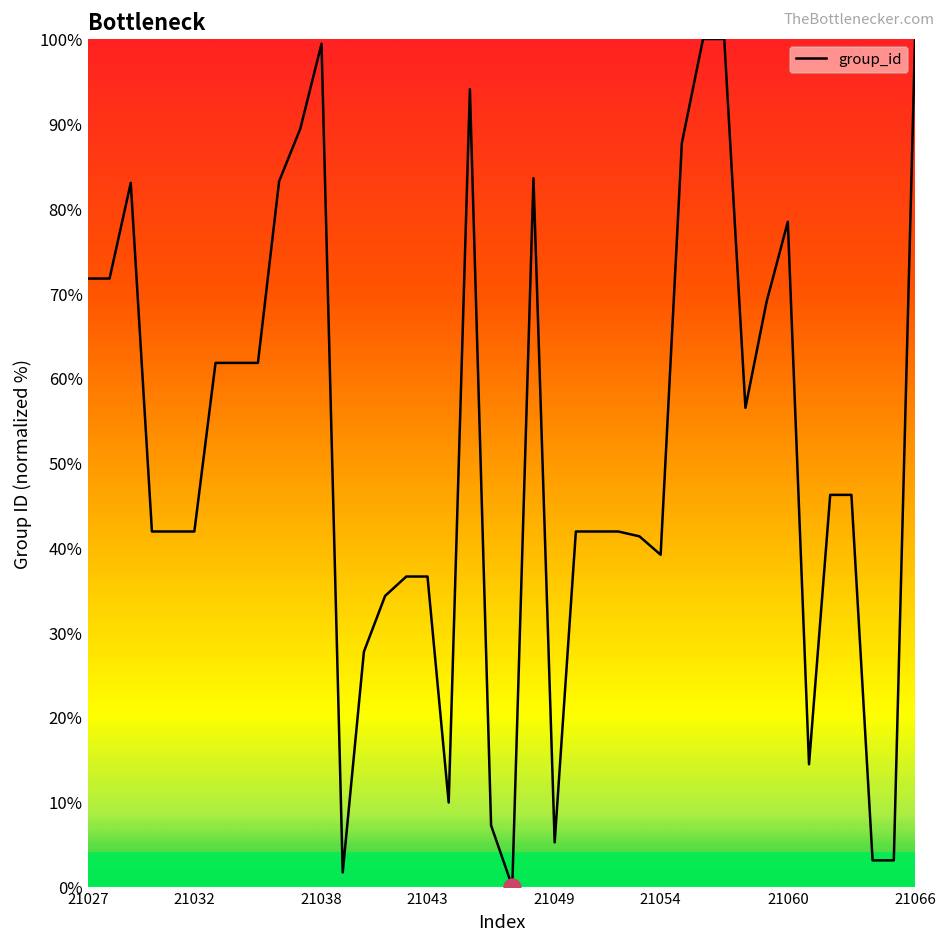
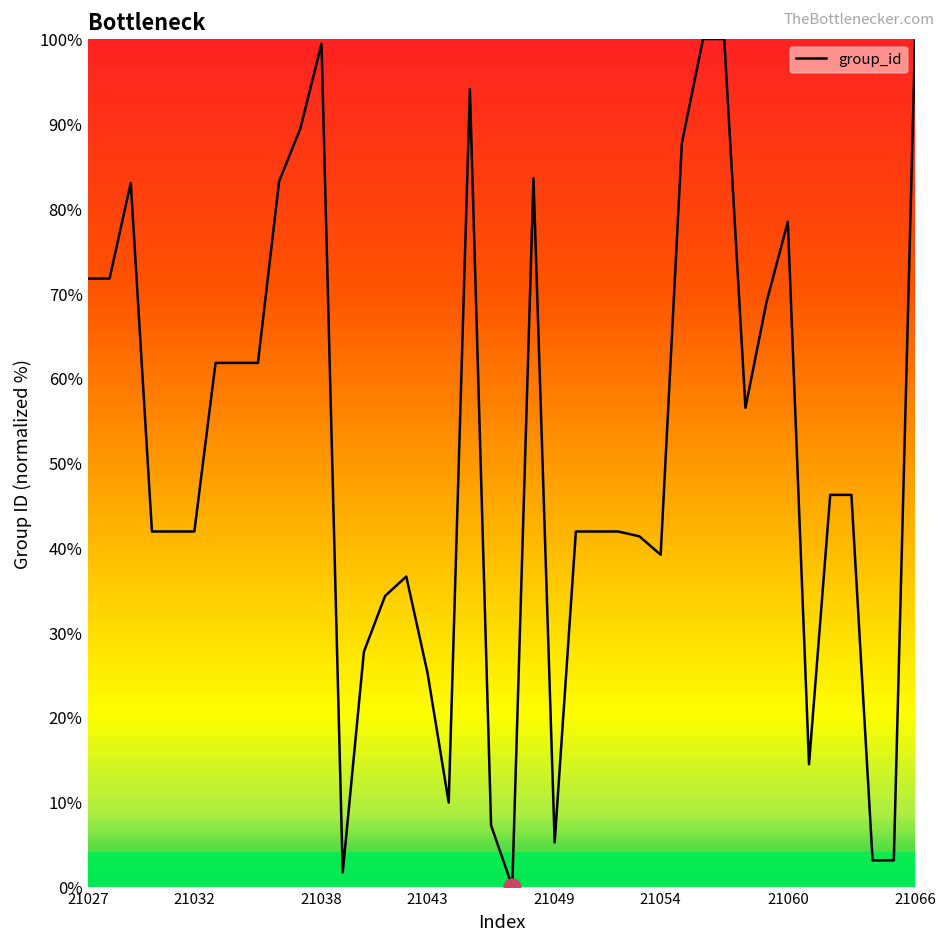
group_id, 21043: 37% -> 25%
